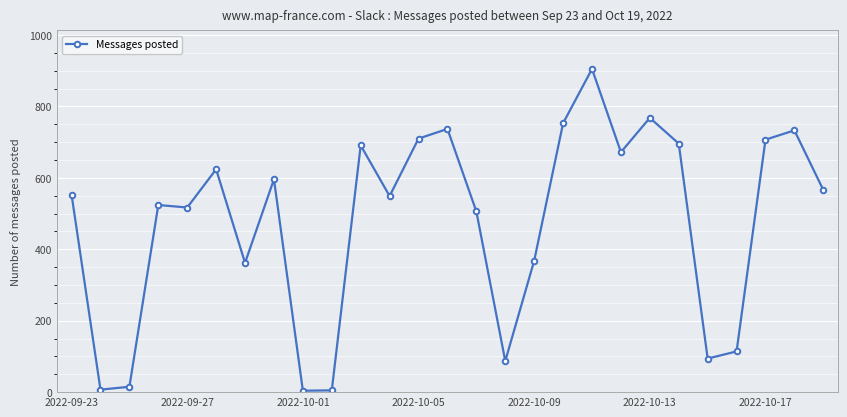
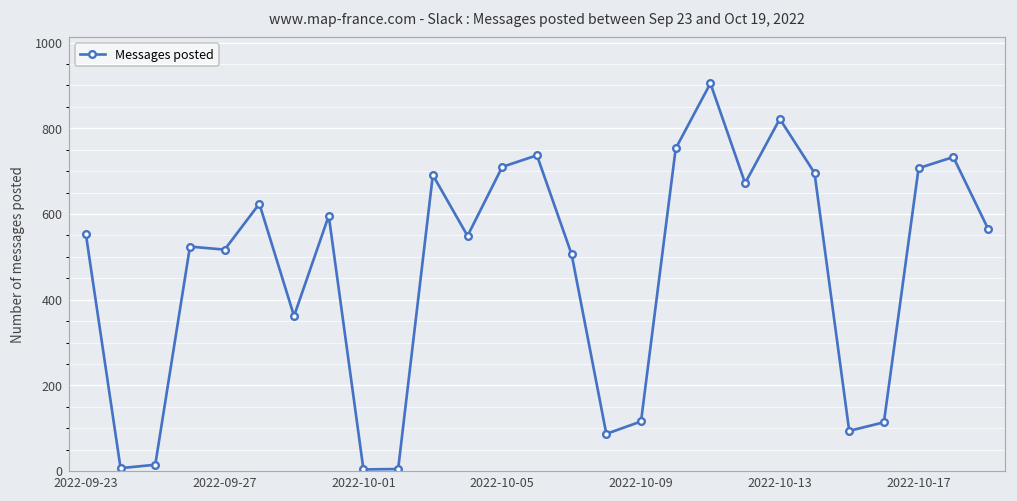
2022-10-09: 370 -> 120
2022-10-13: 770 -> 820
